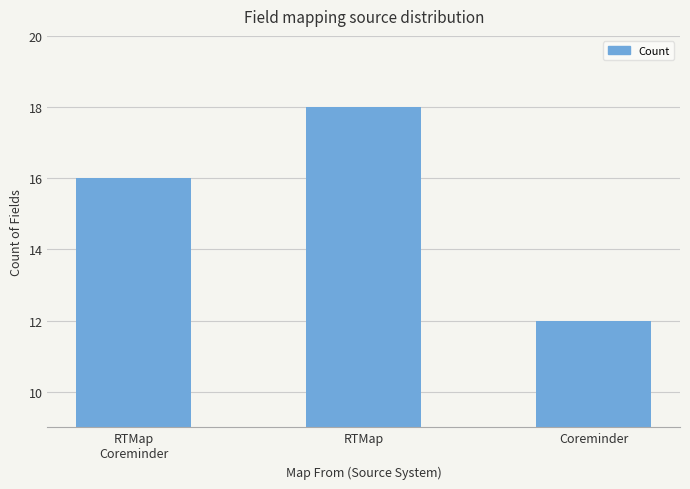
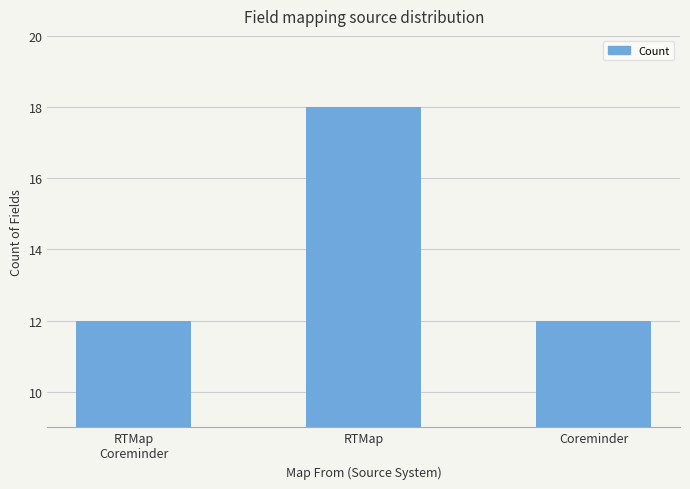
RTMap Coreminder: 16 -> 12
